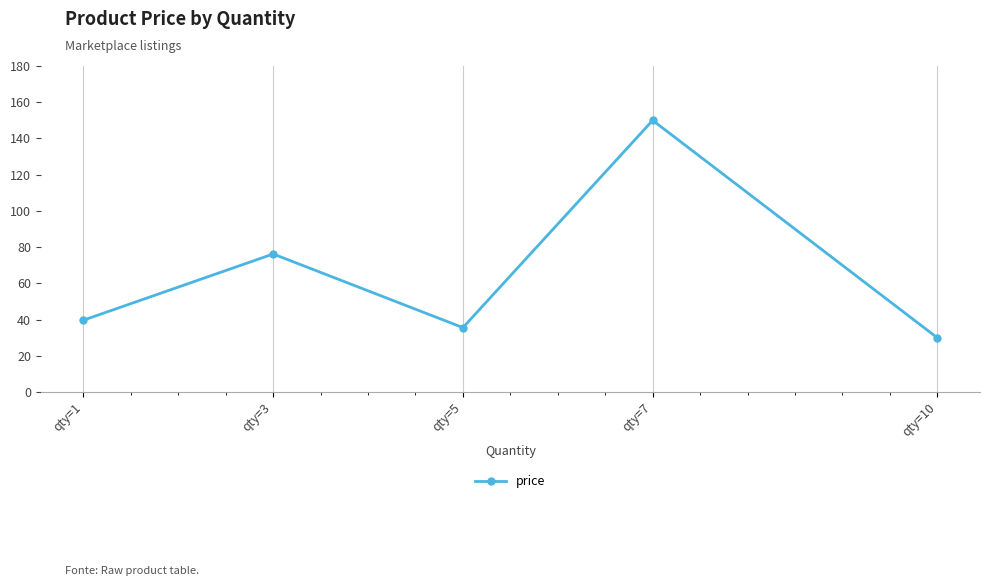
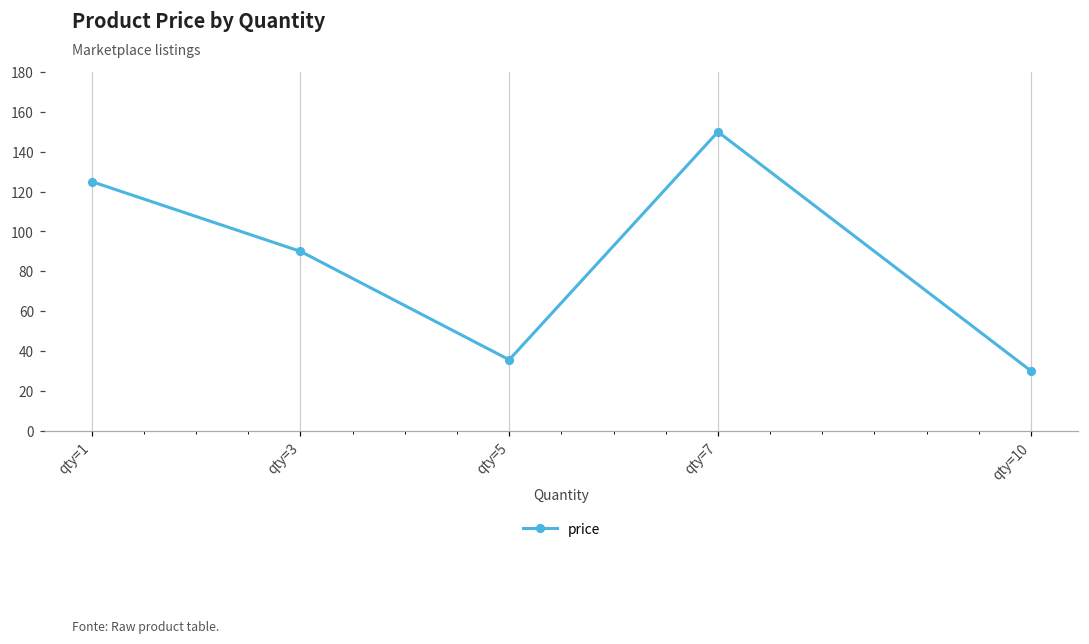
qty=1: 40 -> 125
qty=3: 76 -> 90
